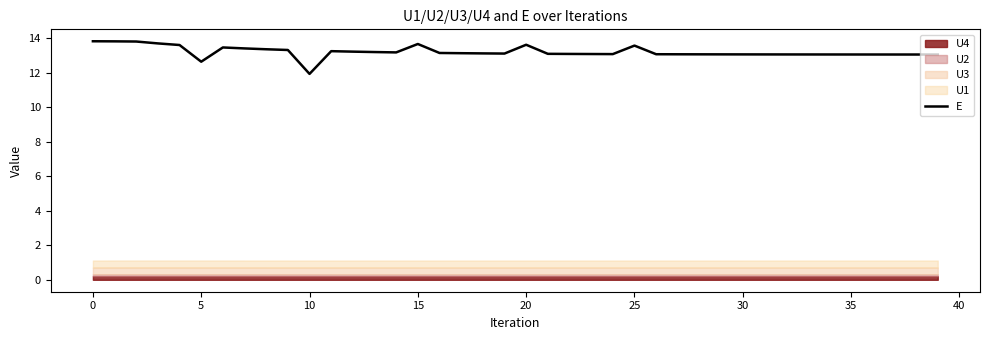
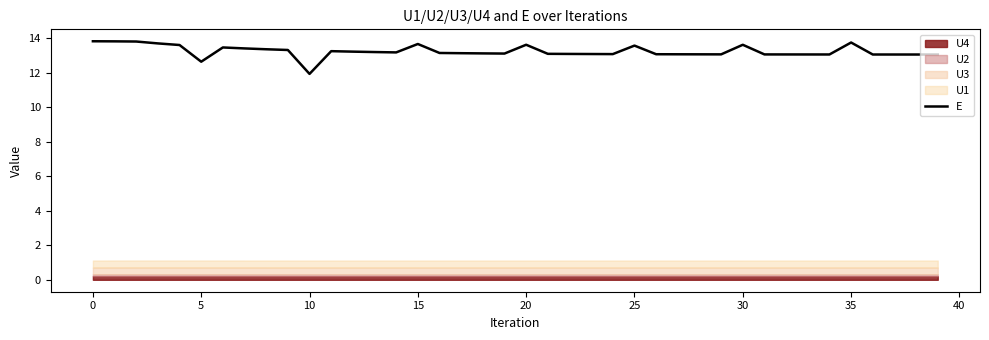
E, 30: 13.1 -> 13.6
E, 35: 13.1 -> 13.8
